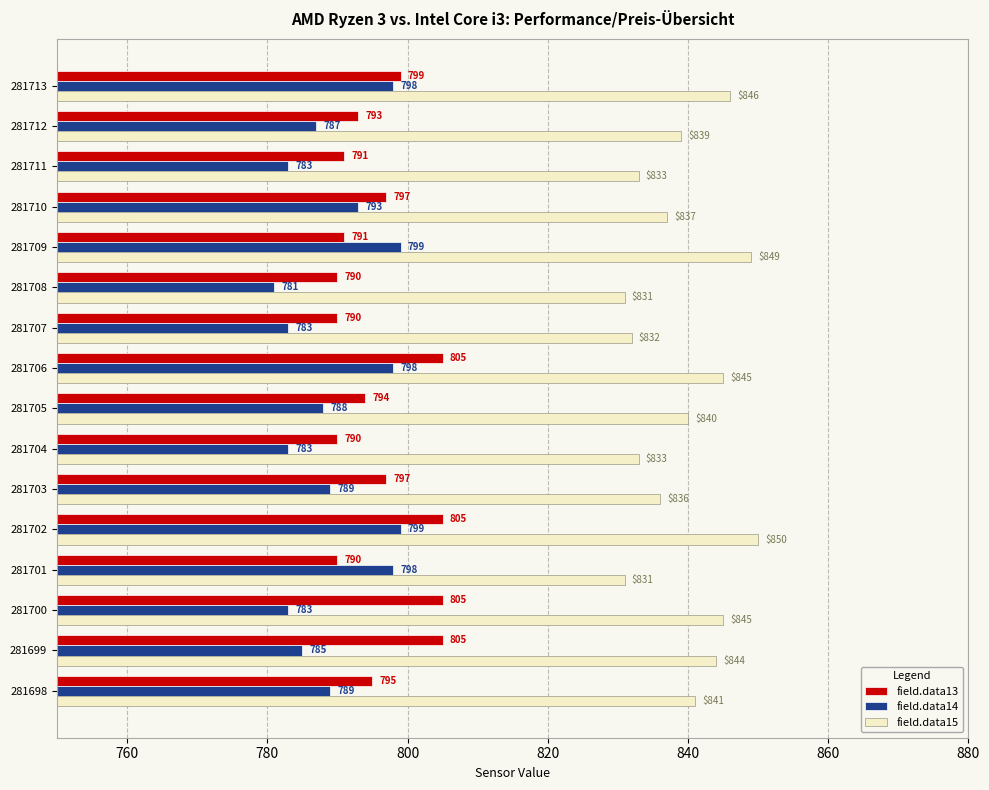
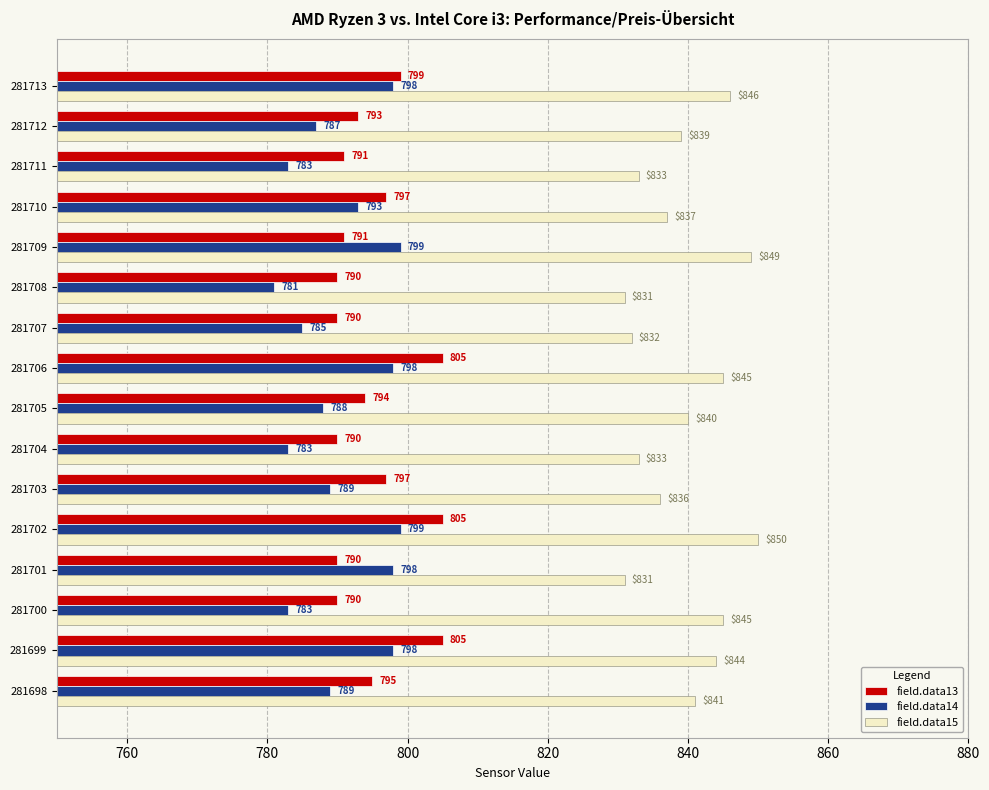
field.data14, 281707: 783 -> 785
field.data13, 281700: 805 -> 790
field.data14, 281699: 785 -> 798
